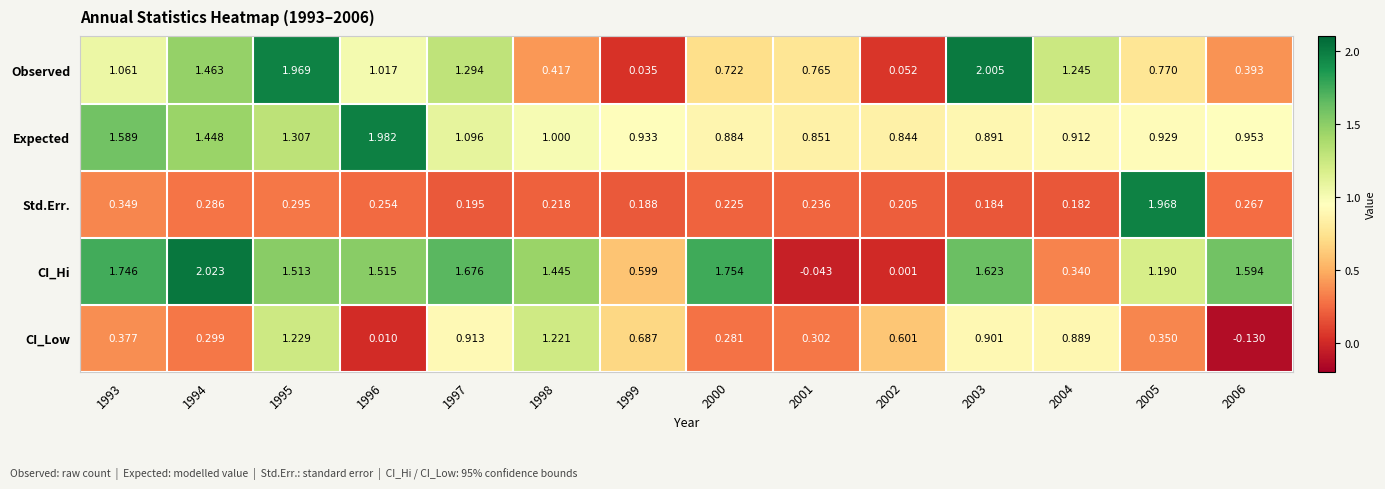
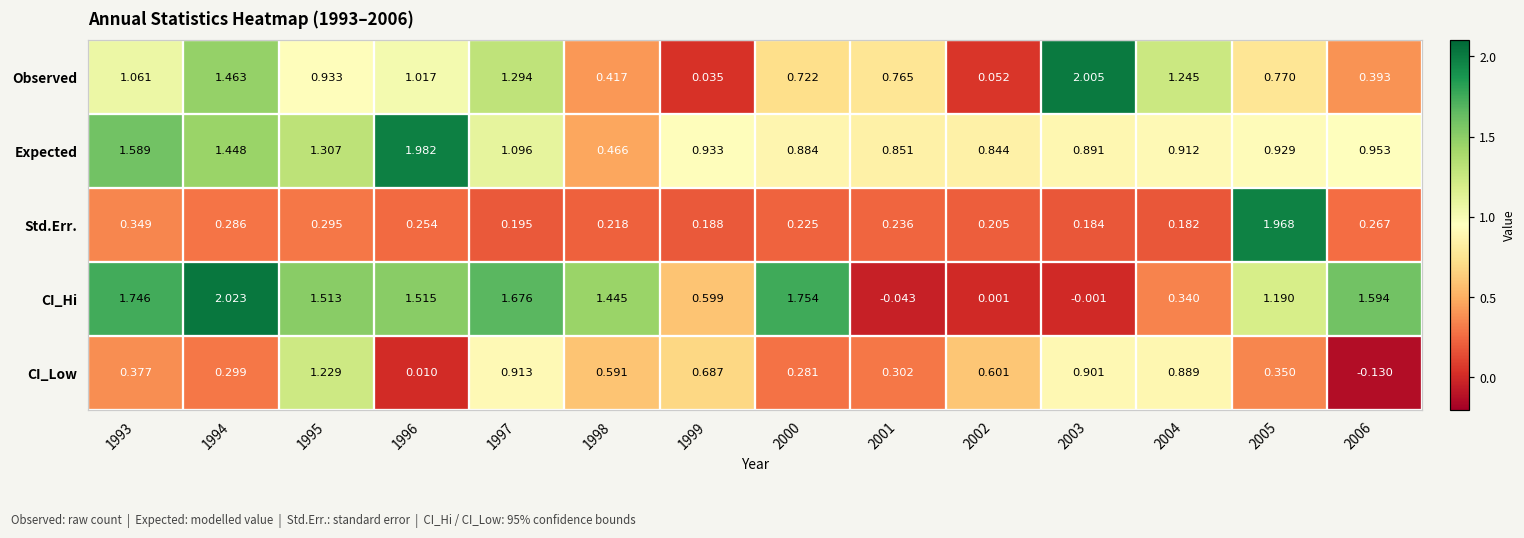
Observed, 1995: 1.969 -> 0.933
Expected, 1998: 1.000 -> 0.466
CI_Hi, 2003: 1.623 -> -0.001
CI_Low, 1998: 1.221 -> 0.591
